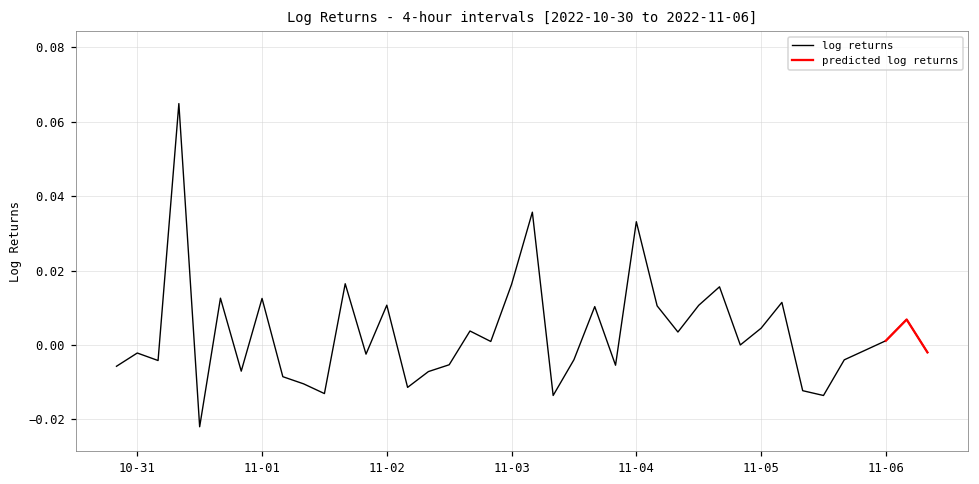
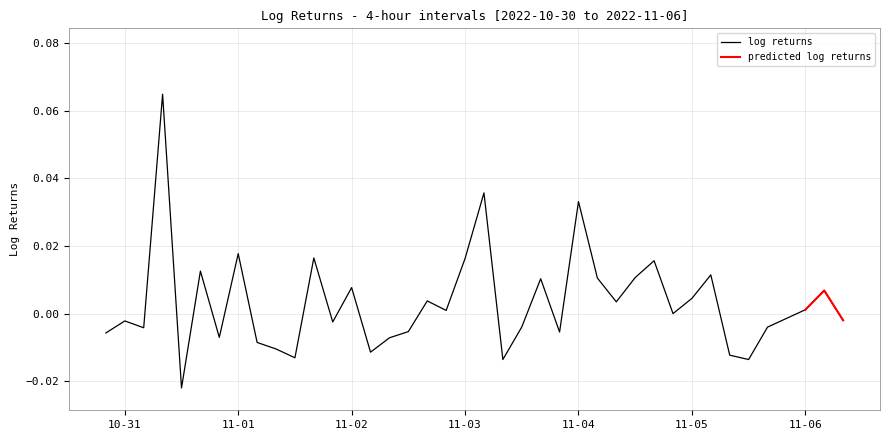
log returns, 11-01: 0.013 -> 0.018
log returns, 11-02: 0.011 -> 0.008
